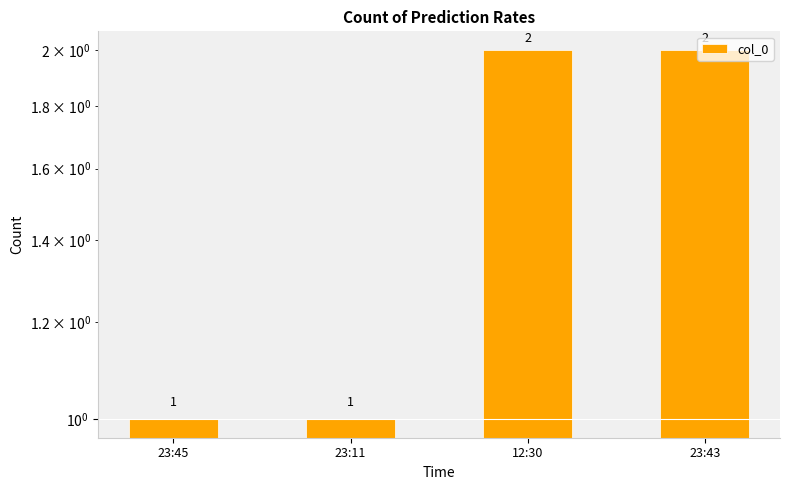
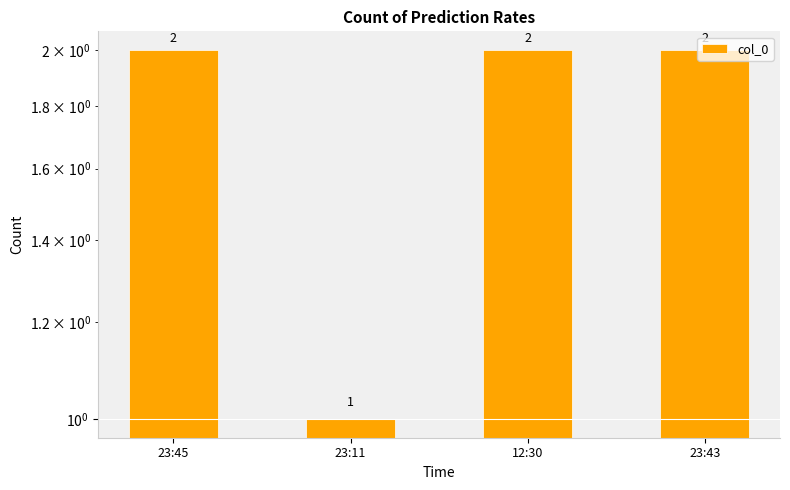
23:45: 1 -> 2
